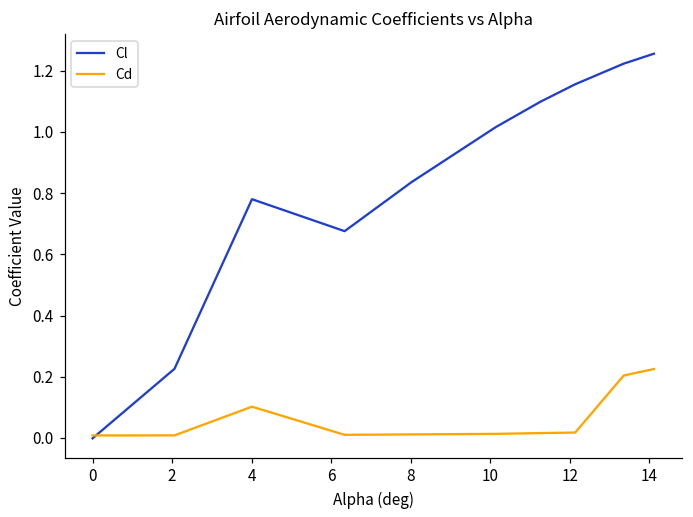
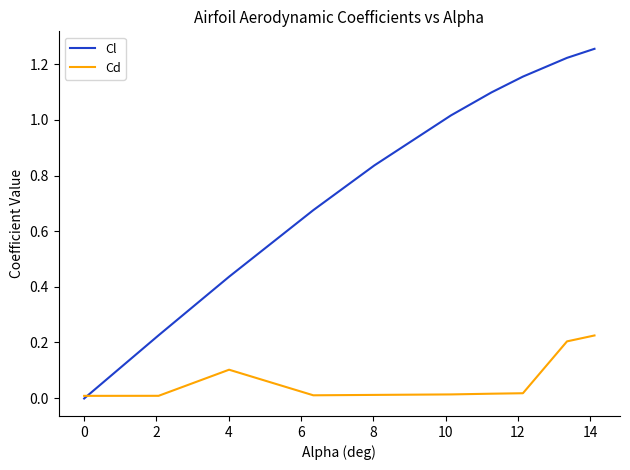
Cl, 4: 0.78 -> 0.44
